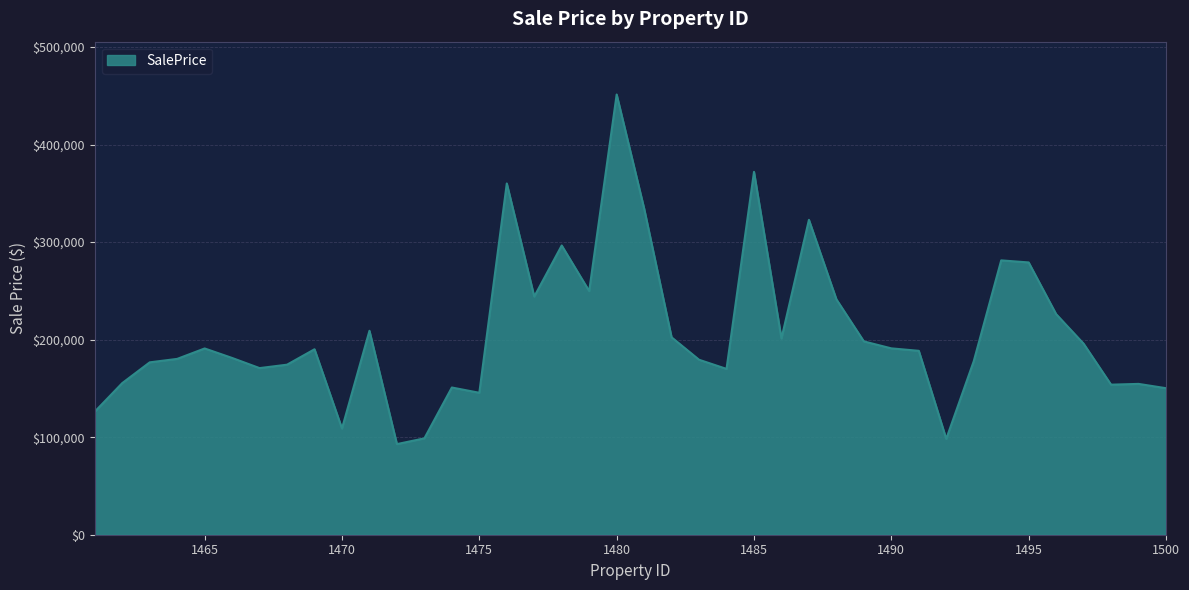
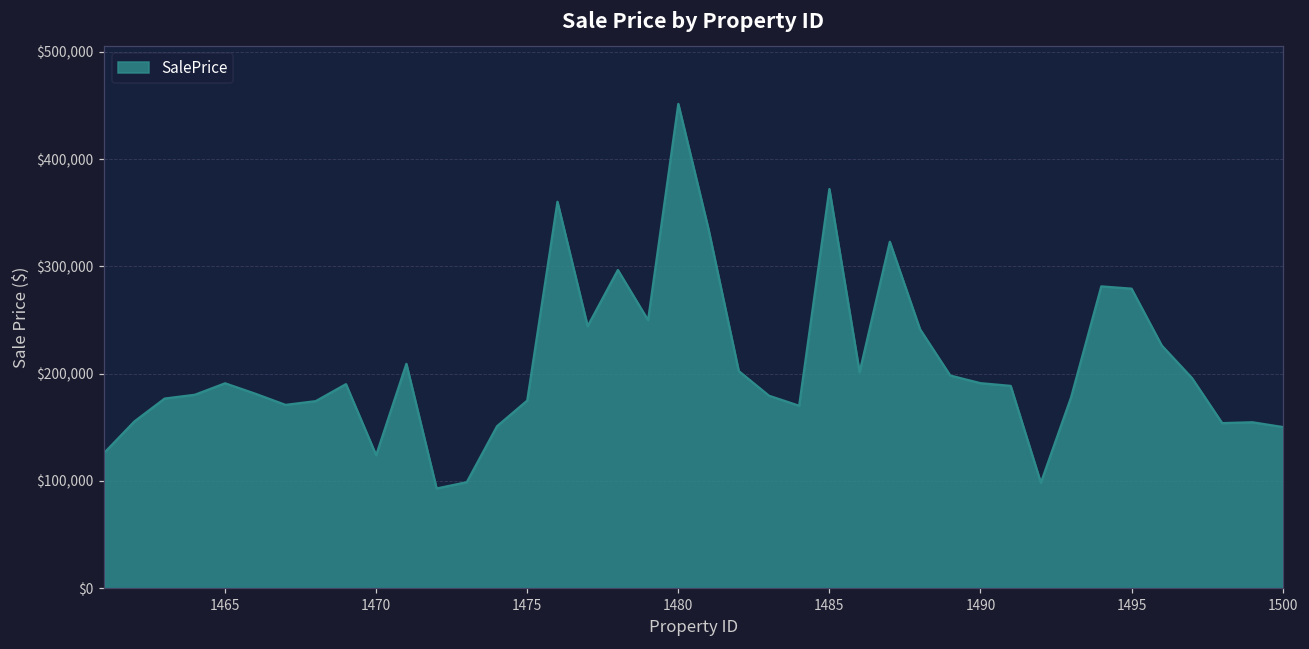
1470: $110,000 -> $120,000
1475: $150,000 -> $170,000
